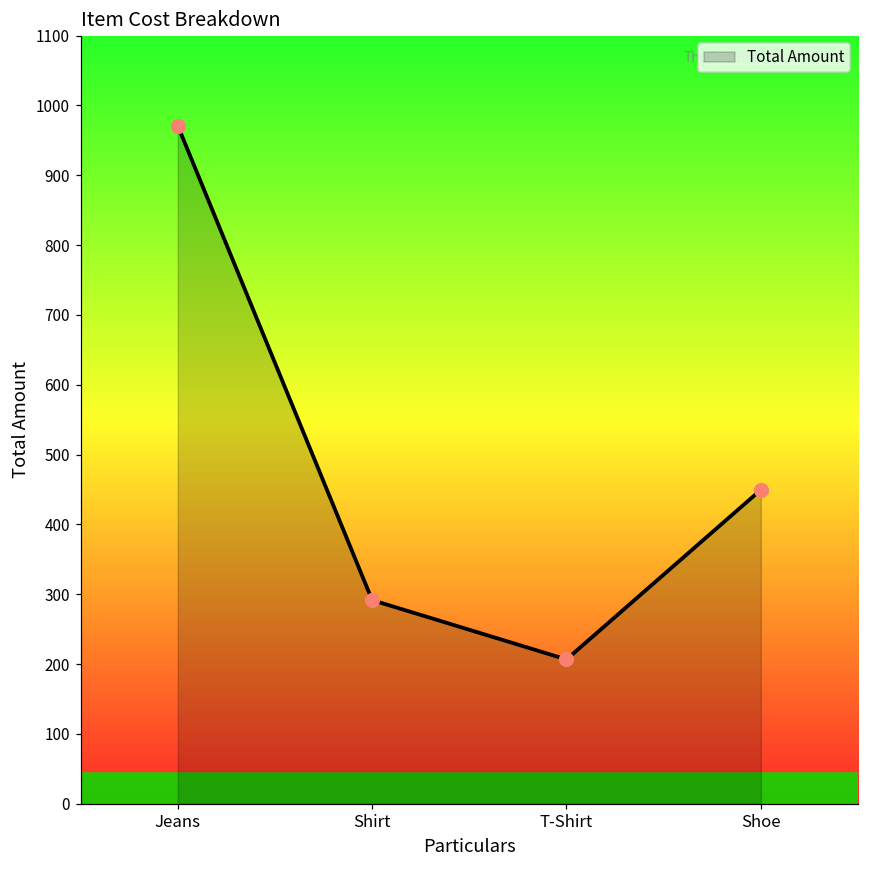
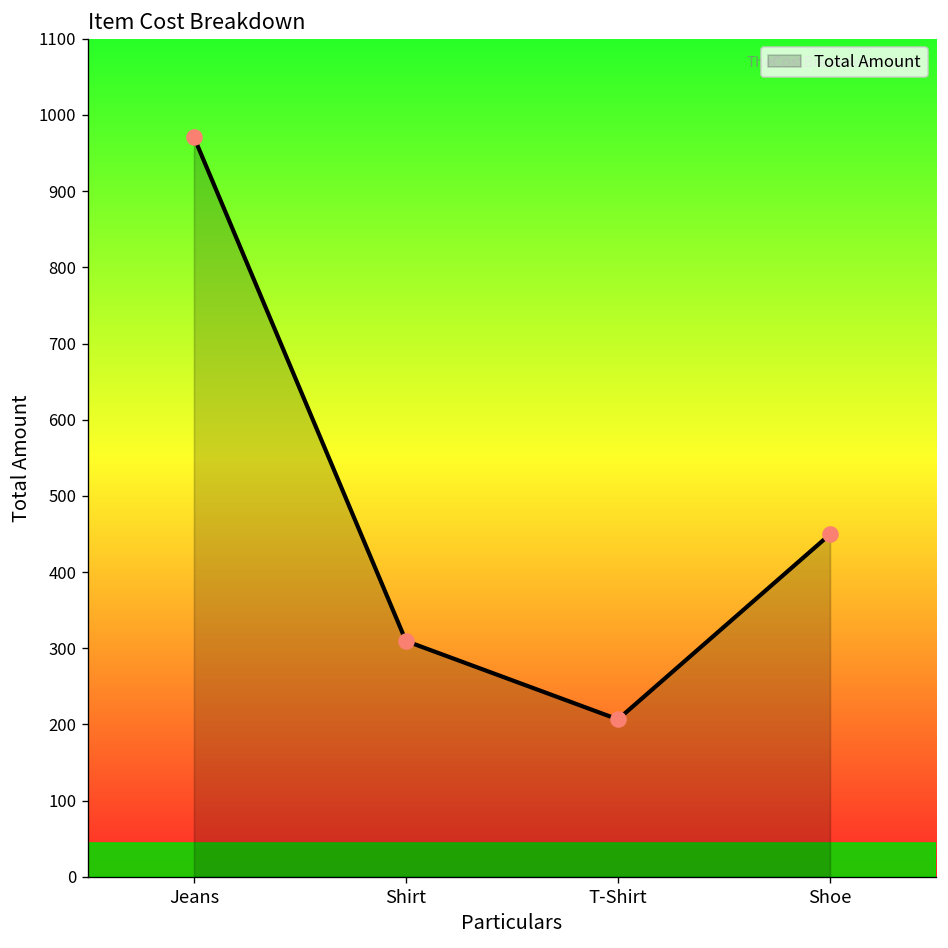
Shirt: 290 -> 310
